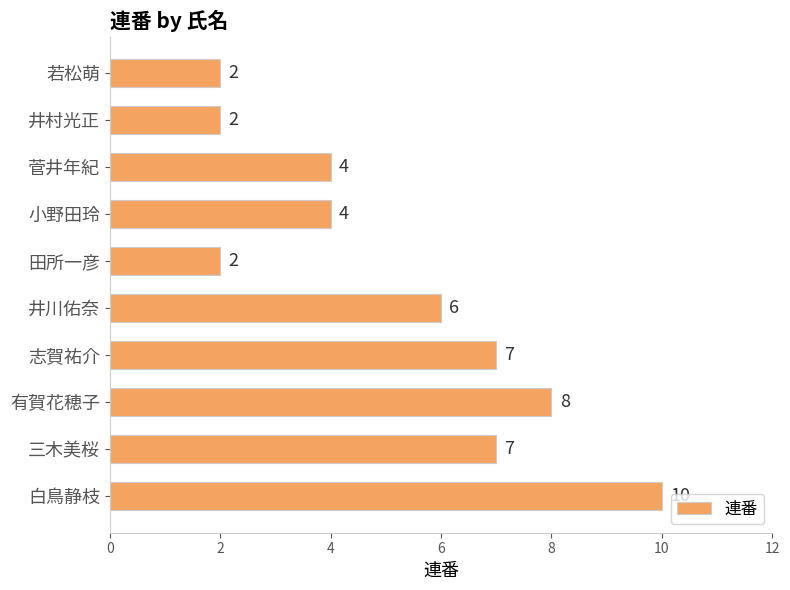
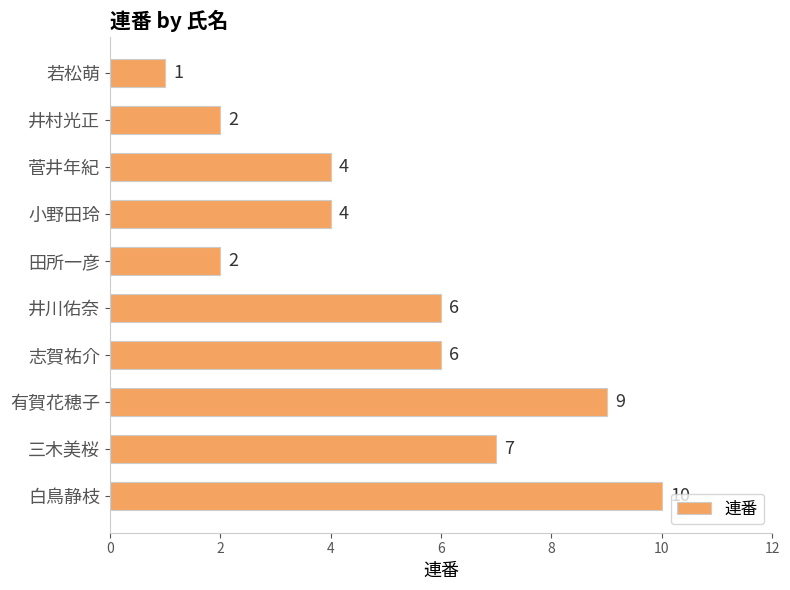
若松萌: 2 -> 1
志賀祐介: 7 -> 6
有賀花穂子: 8 -> 9
